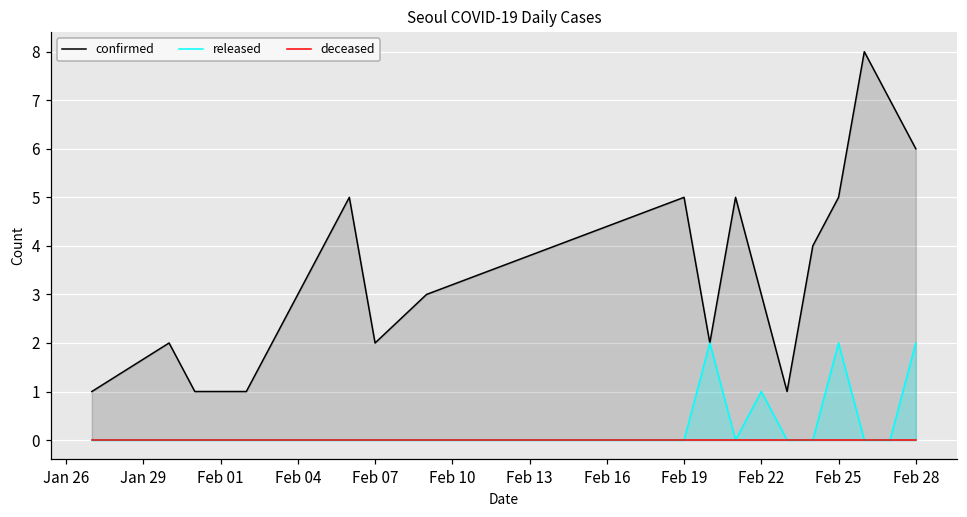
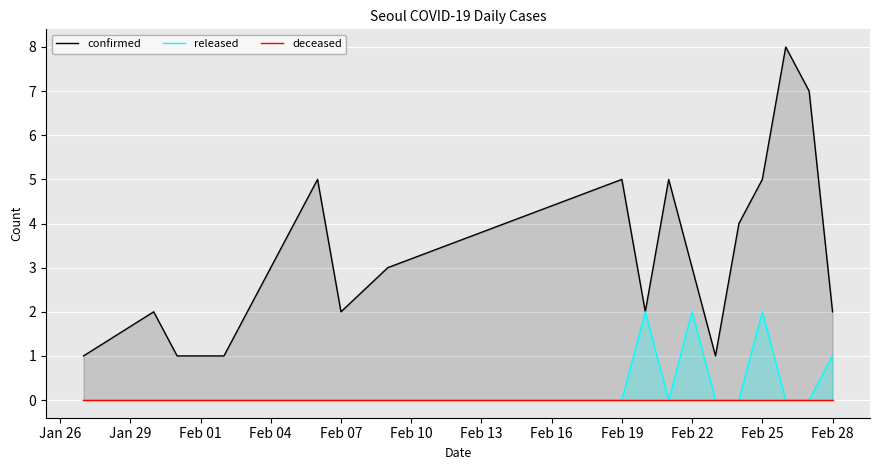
released, Feb 22: 1 -> 2
confirmed, Feb 28: 6 -> 2
released, Feb 28: 2 -> 1
